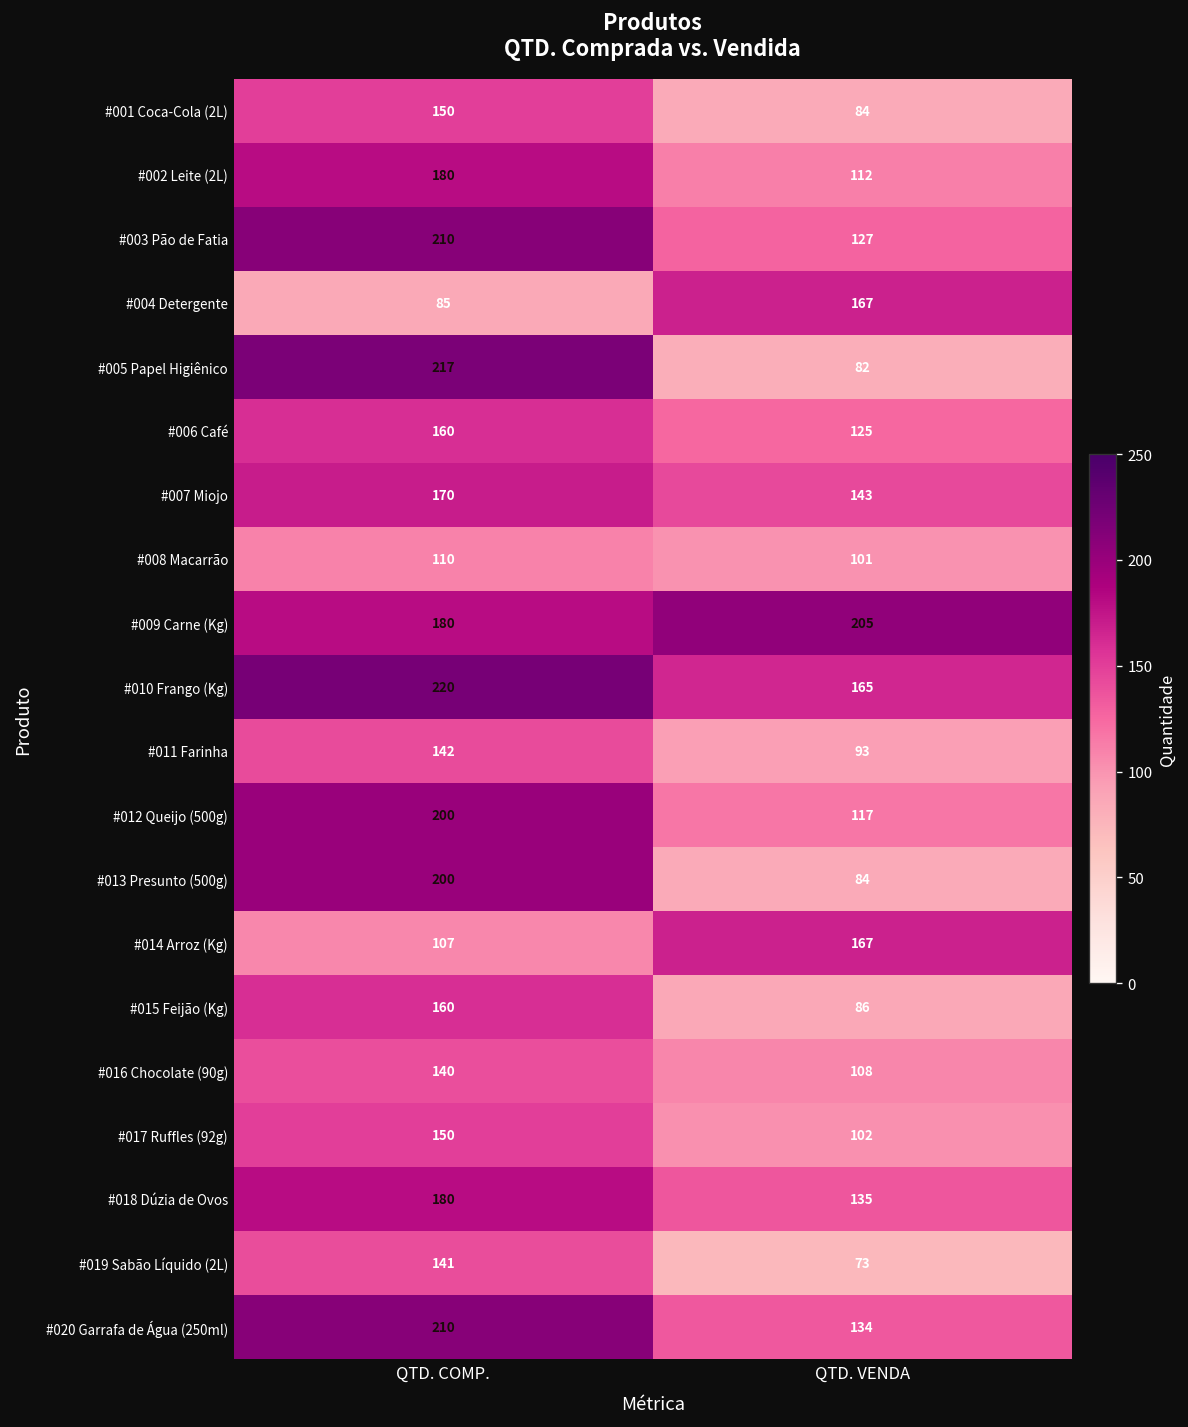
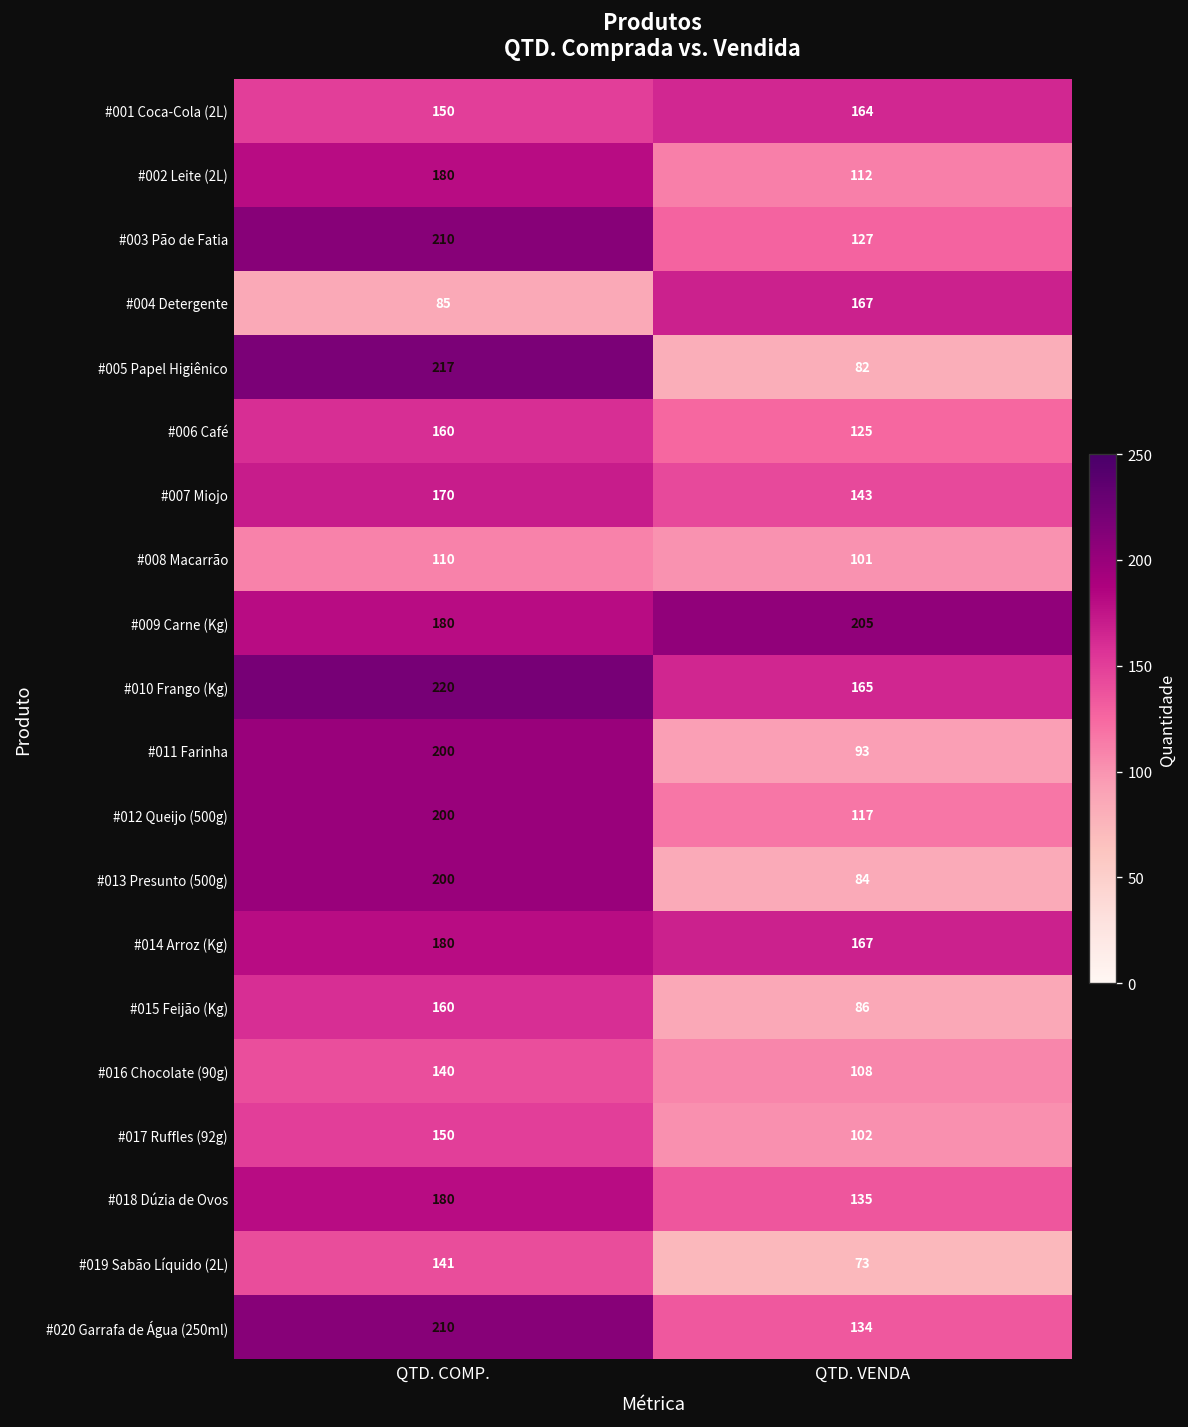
#001 Coca-Cola (2L), QTD. VENDA: 84 -> 164
#011 Farinha, QTD. COMP.: 142 -> 200
#014 Arroz (Kg), QTD. COMP.: 107 -> 180
